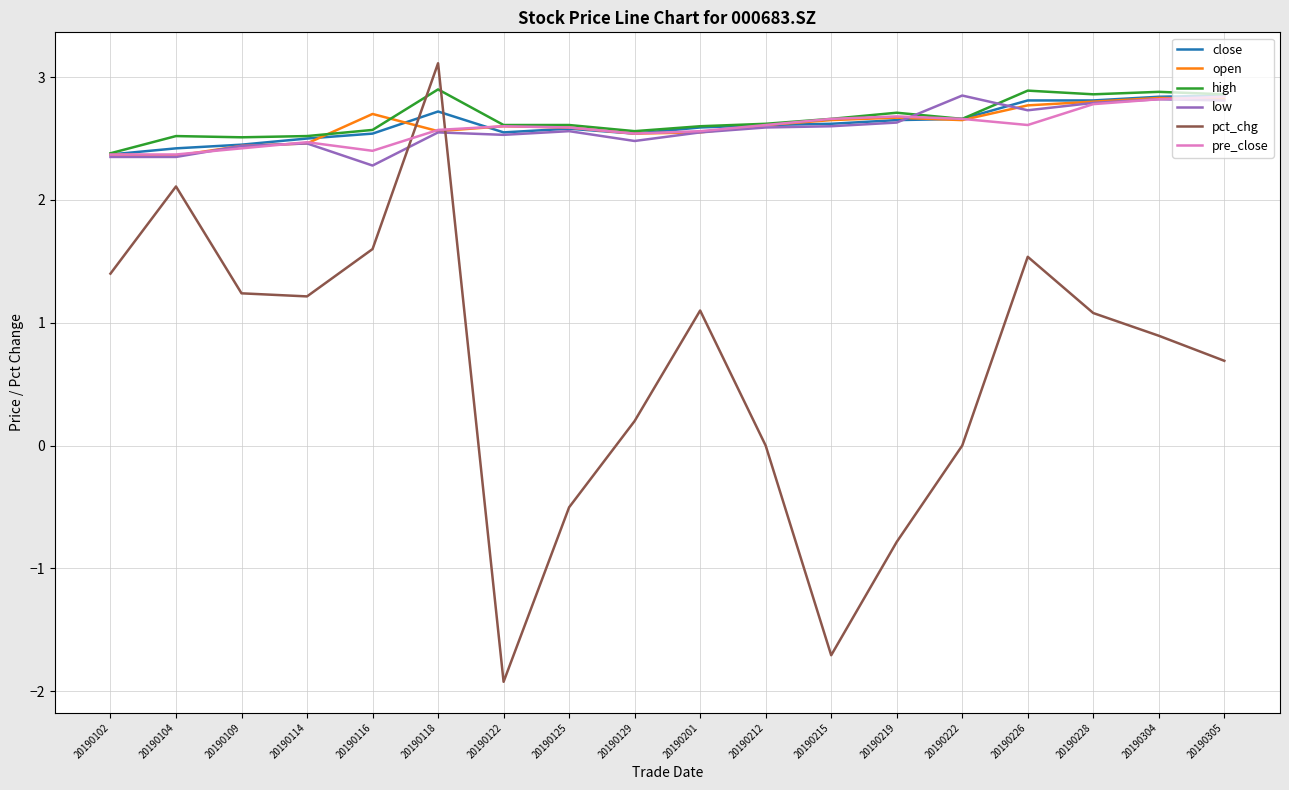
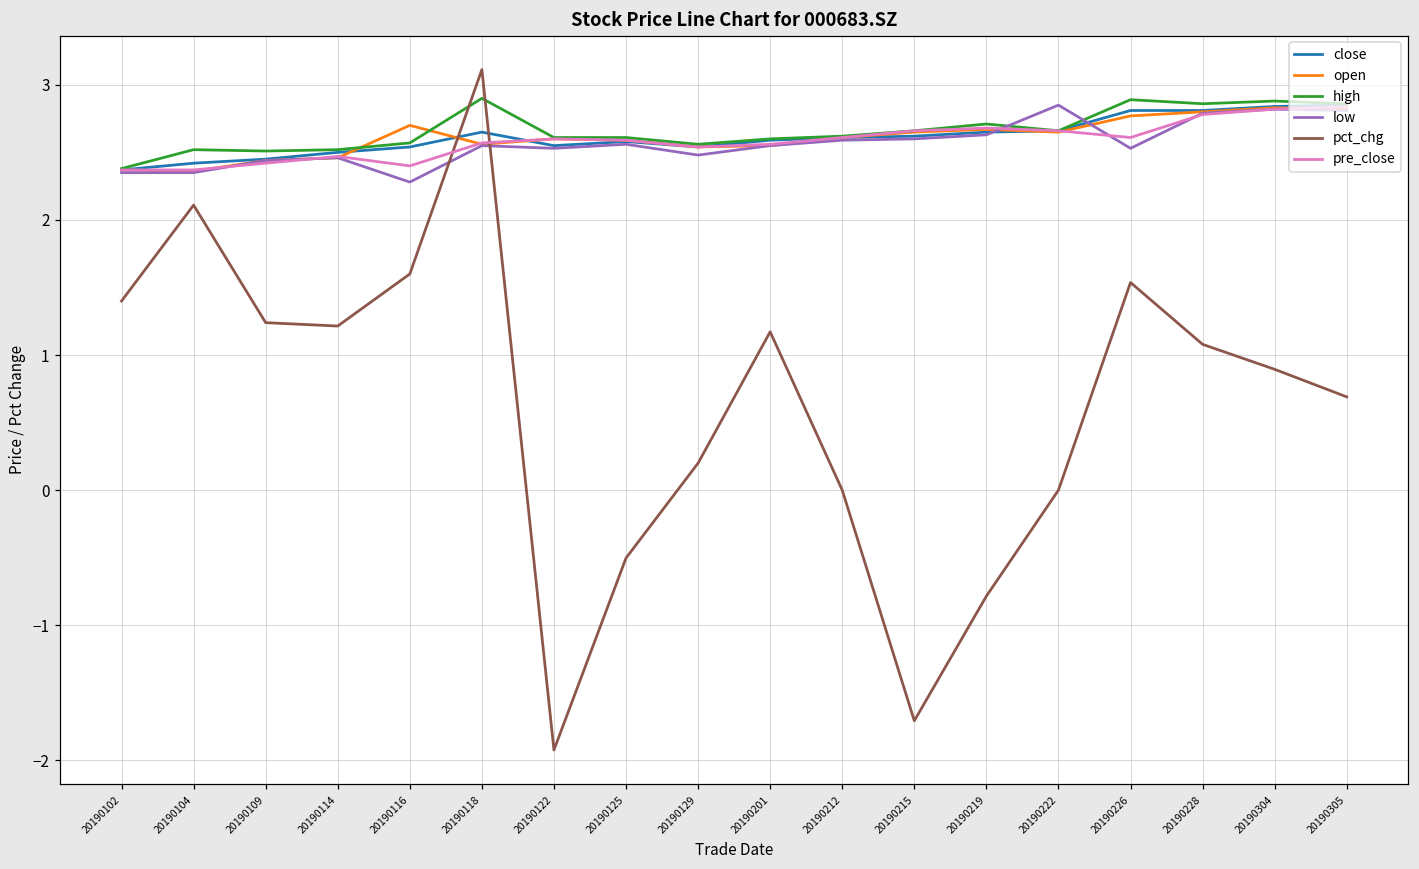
close, 20190118: 2.72 -> 2.65
pct_chg, 20190201: 1.10 -> 1.17
low, 20190226: 2.73 -> 2.53
